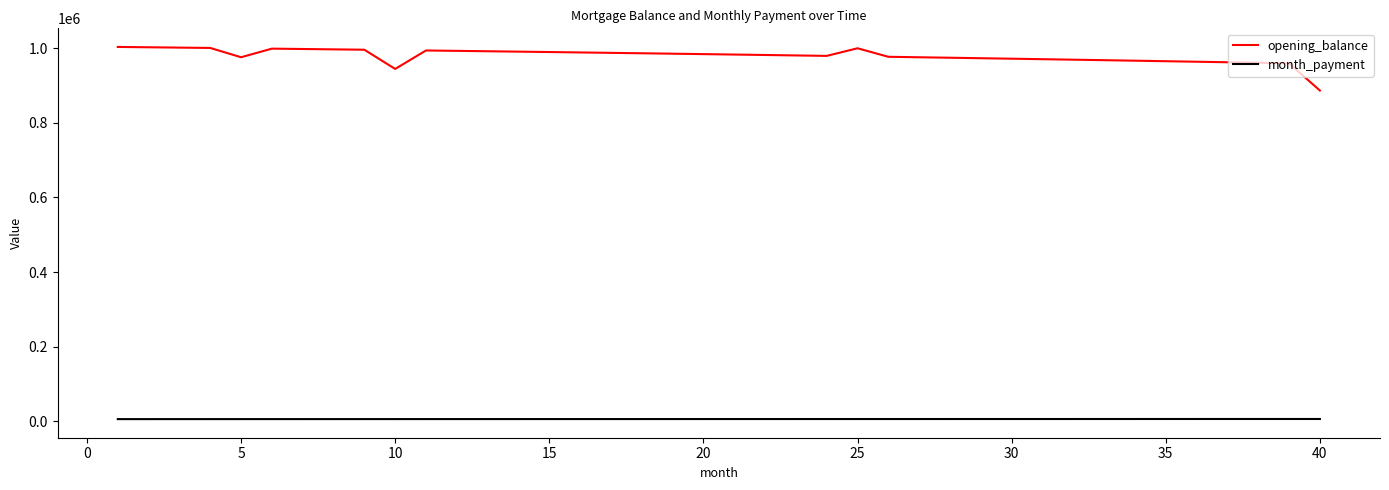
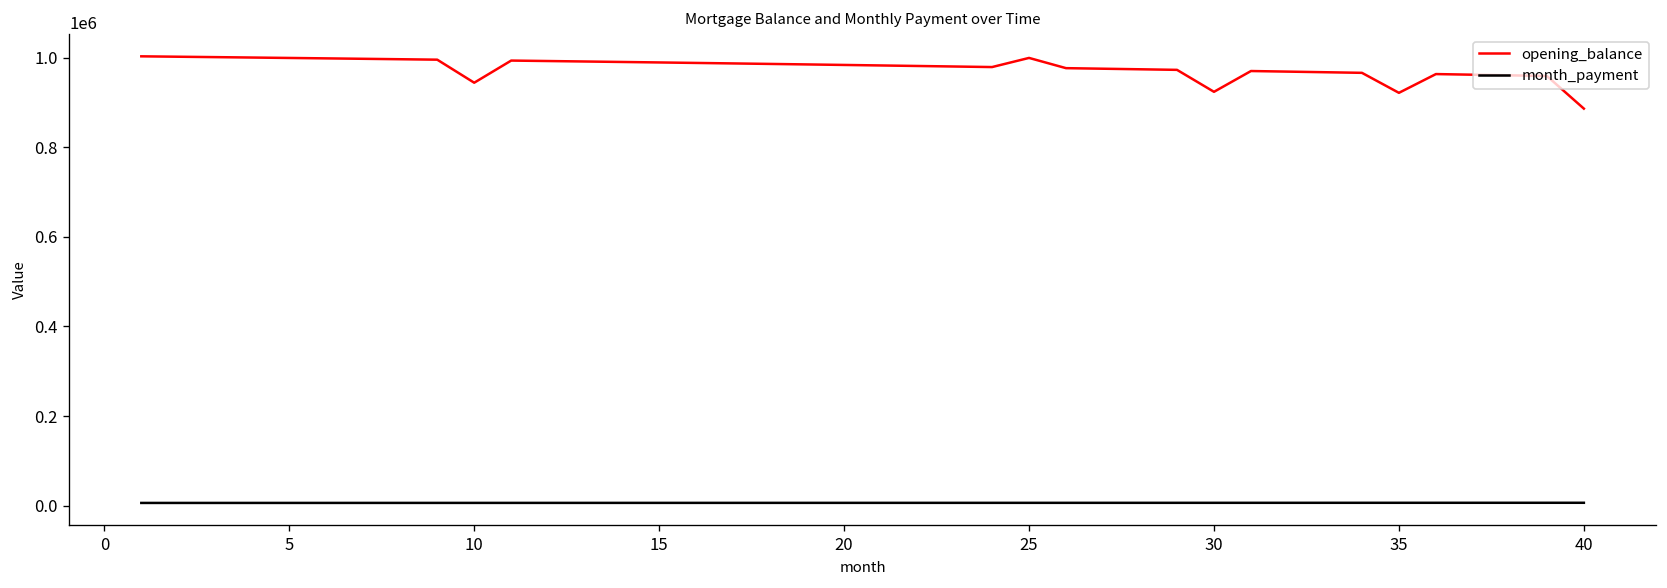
opening_balance, 5: 980000 -> 1000000
opening_balance, 30: 970000 -> 920000
opening_balance, 35: 960000 -> 920000
